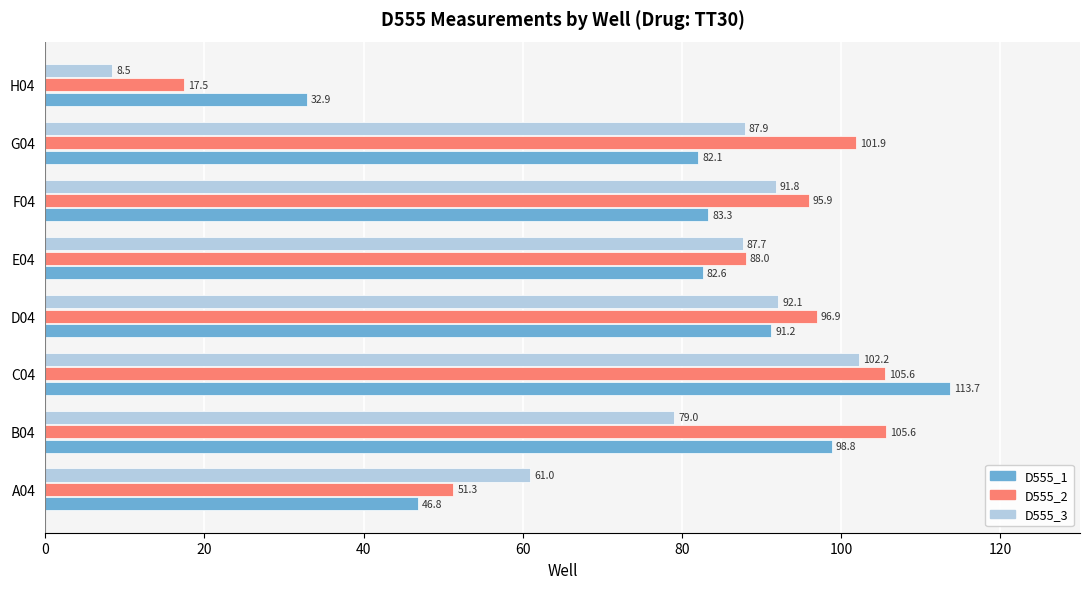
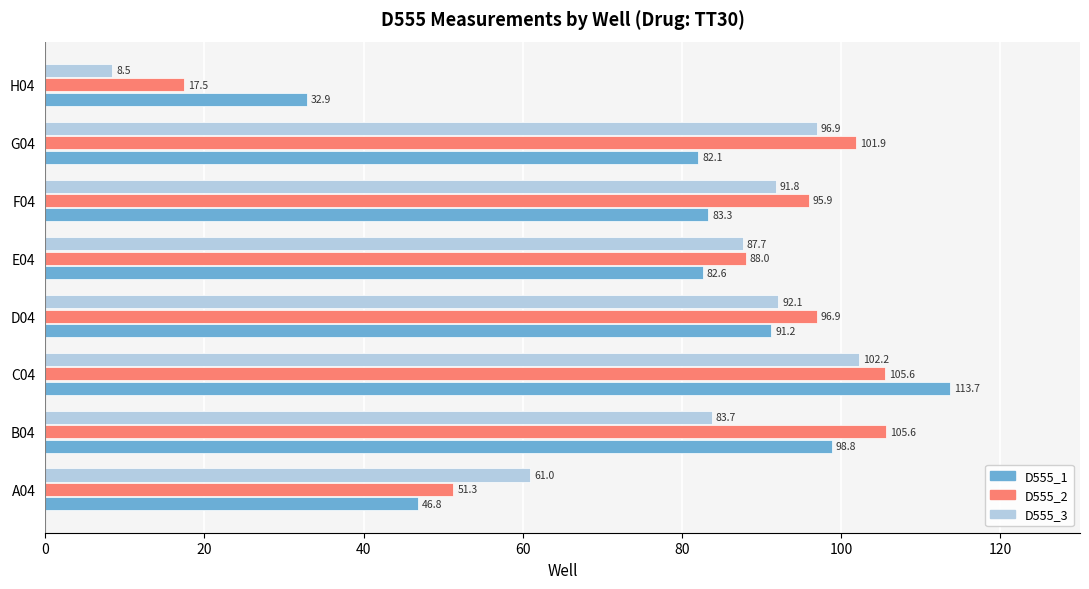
D555_3, G04: 87.9 -> 96.9
D555_3, B04: 79.0 -> 83.7
